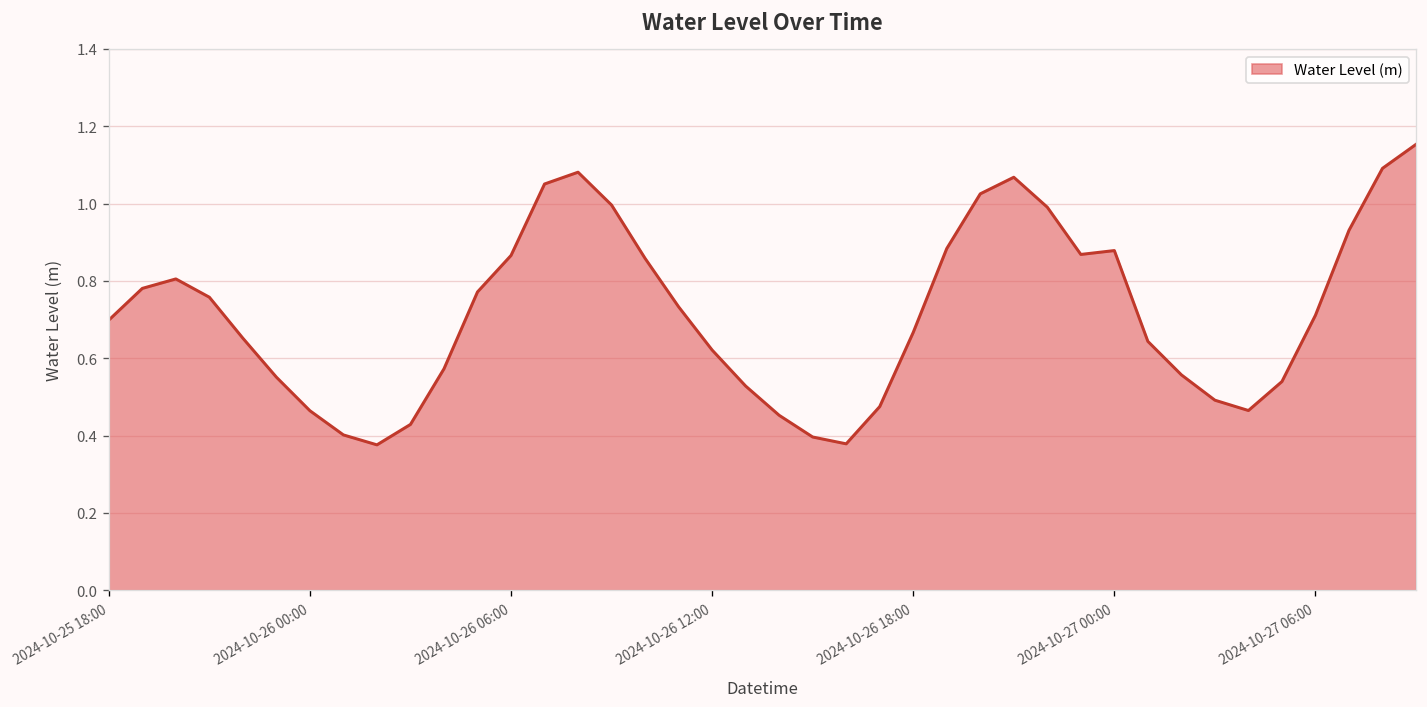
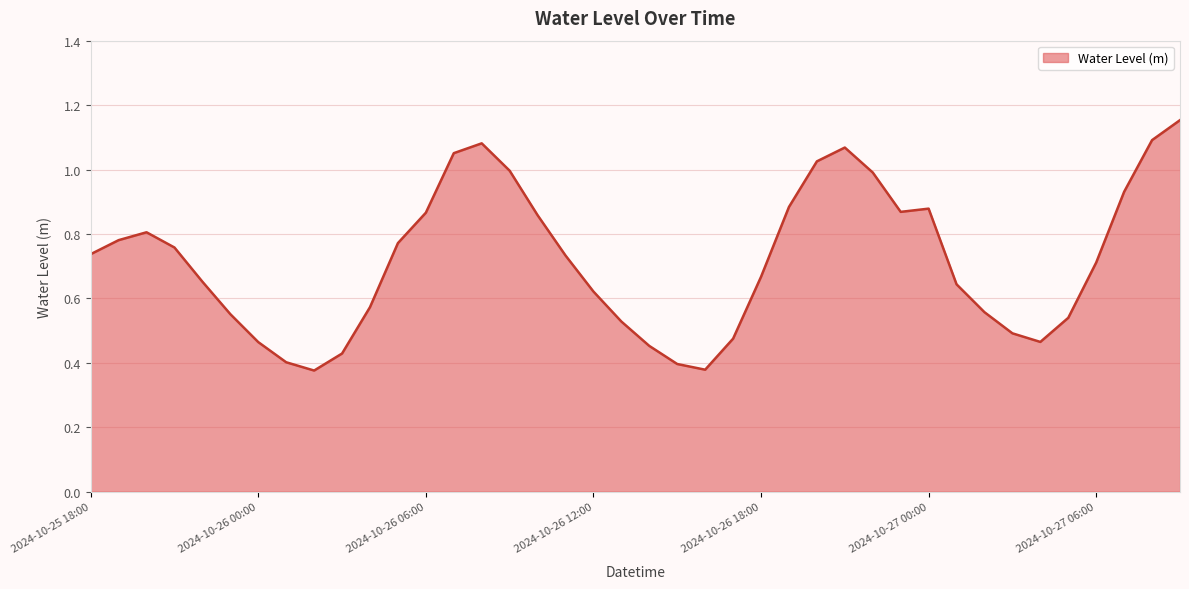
2024-10-25 18:00: 0.70 -> 0.74
